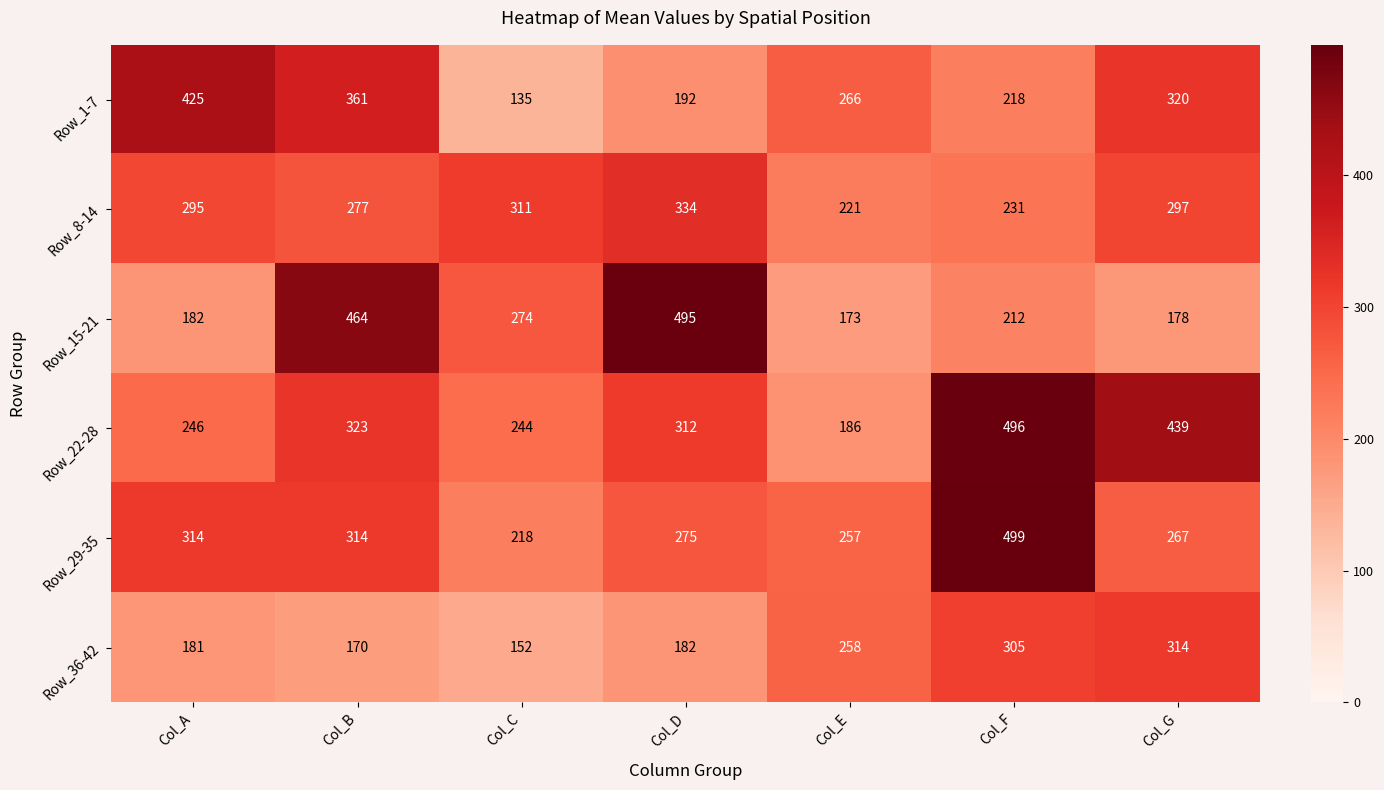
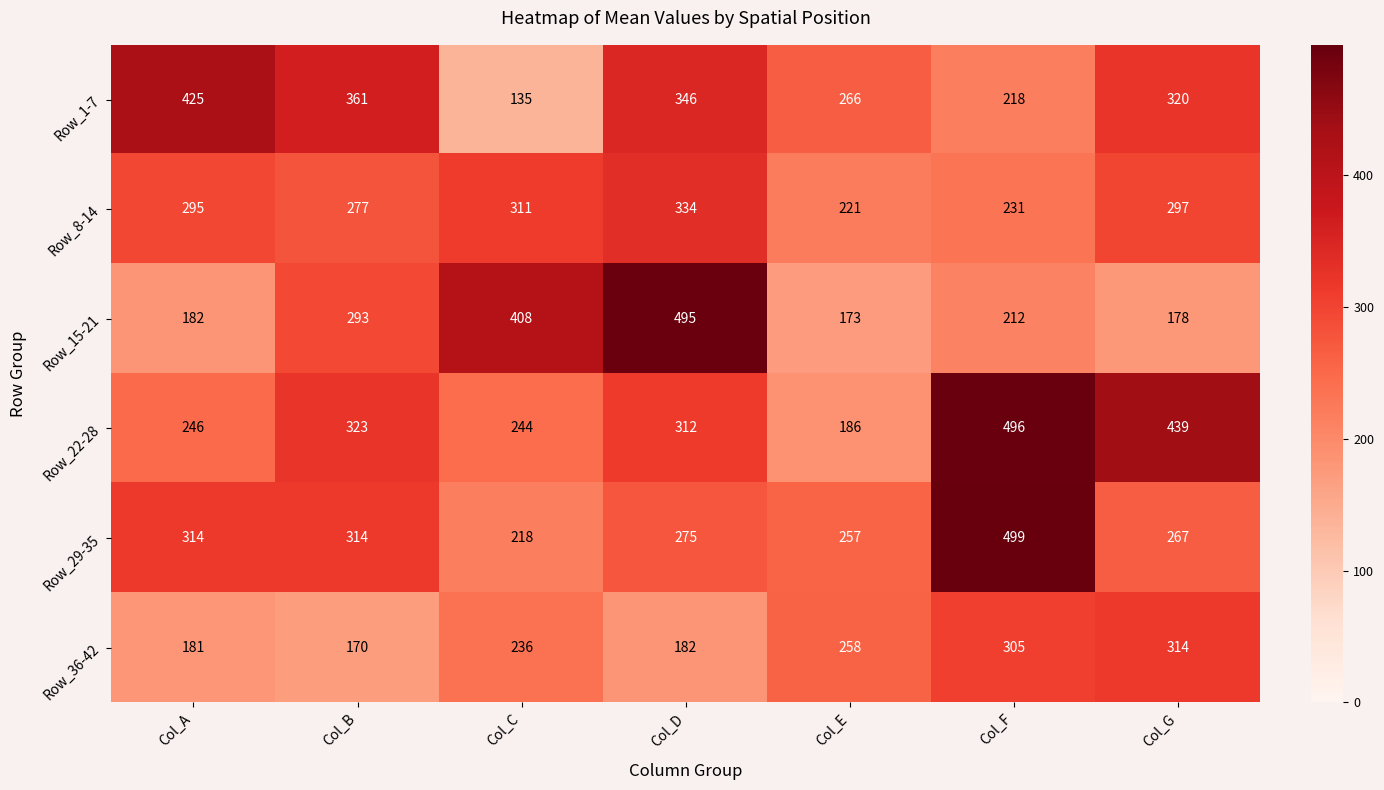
Row_1-7, Col_D: 192 -> 346
Row_15-21, Col_B: 464 -> 293
Row_15-21, Col_C: 274 -> 408
Row_36-42, Col_C: 152 -> 236
